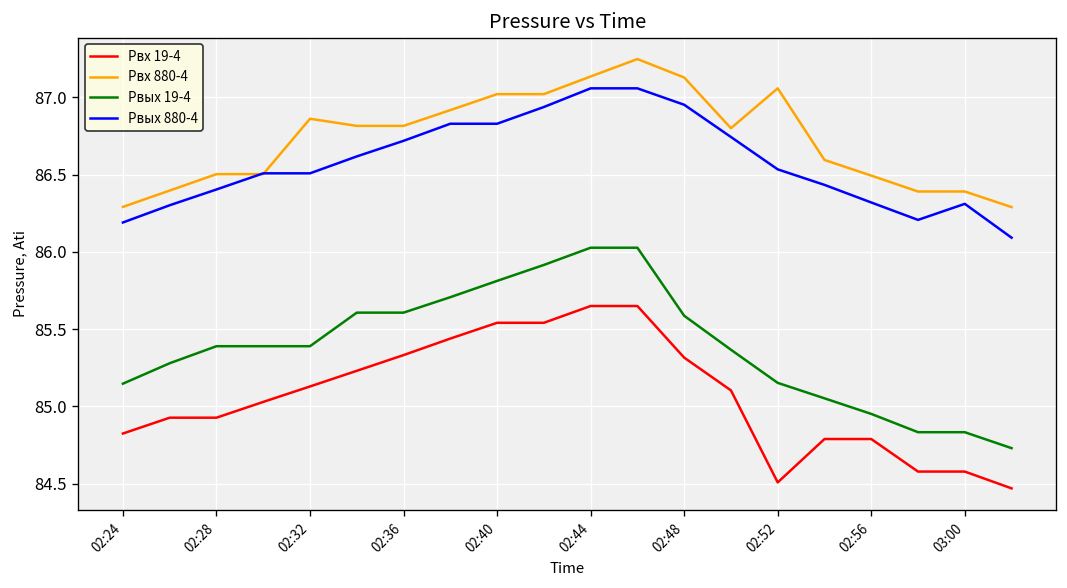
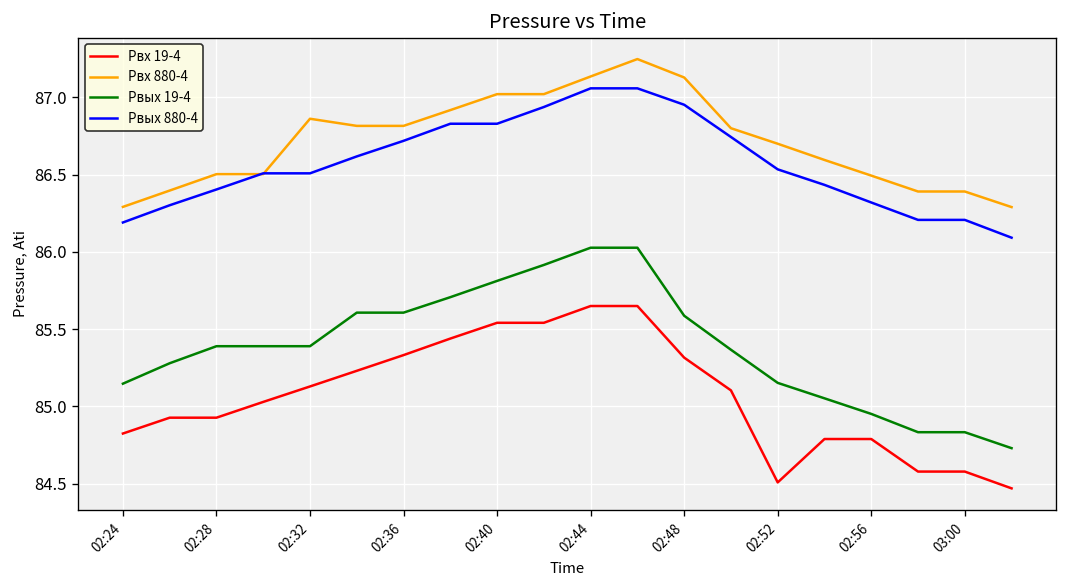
Pвх 880-4, 02:52: 87.06 -> 86.70
Pвых 880-4, 03:00: 86.31 -> 86.21
